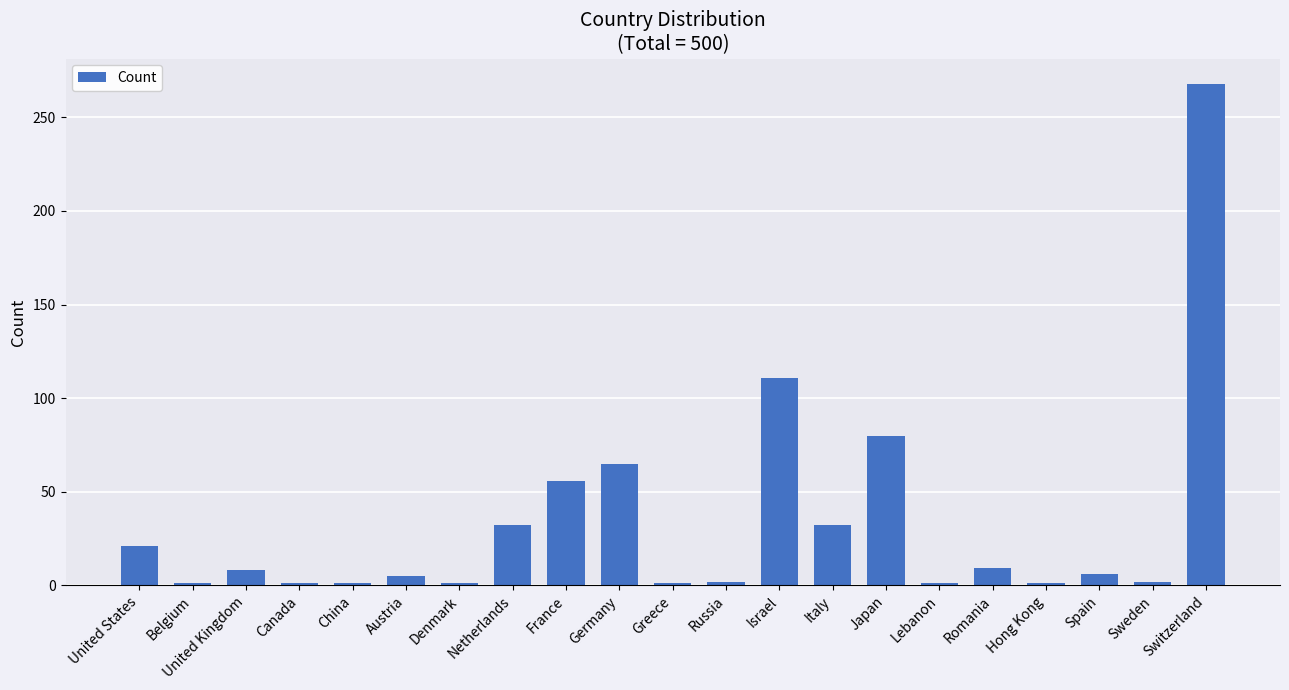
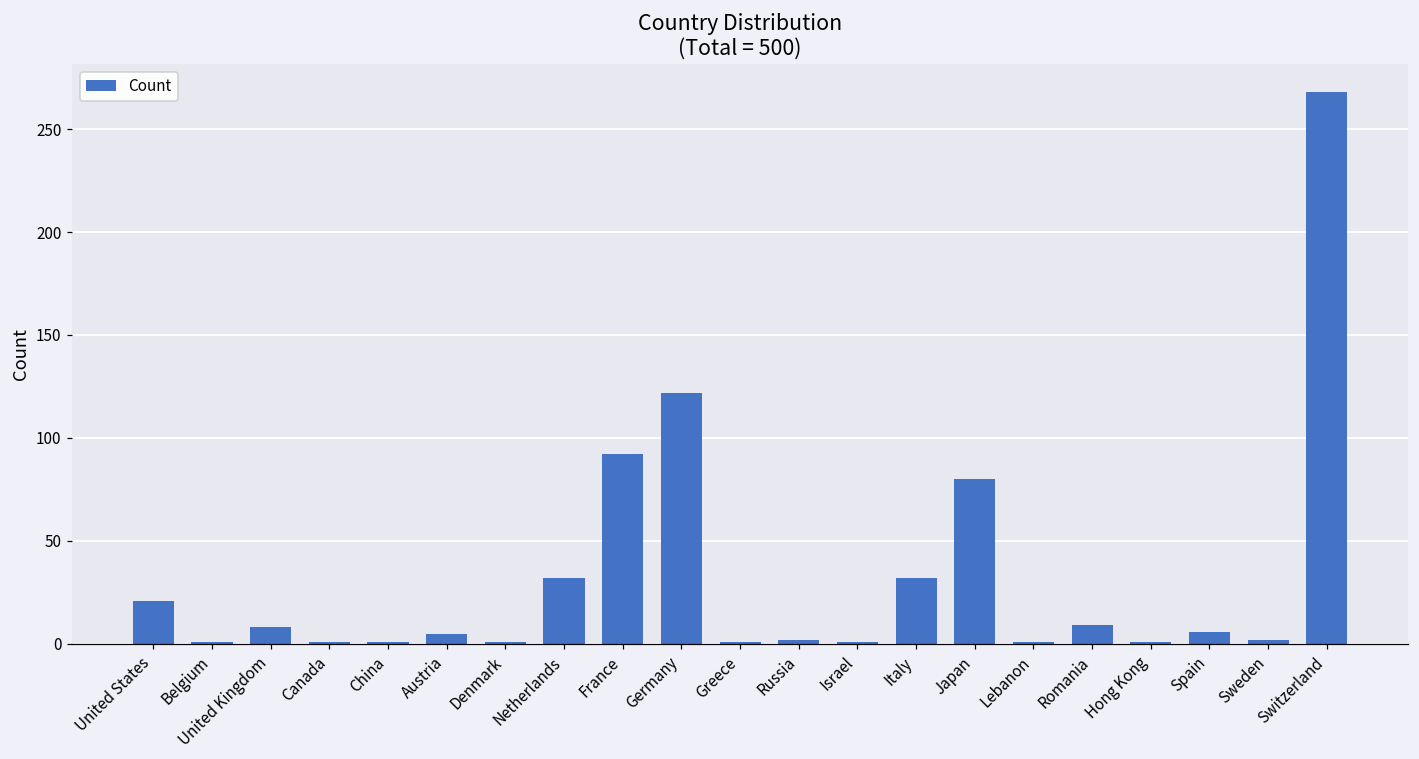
France: 56 -> 92
Germany: 65 -> 122
Israel: 111 -> 1
